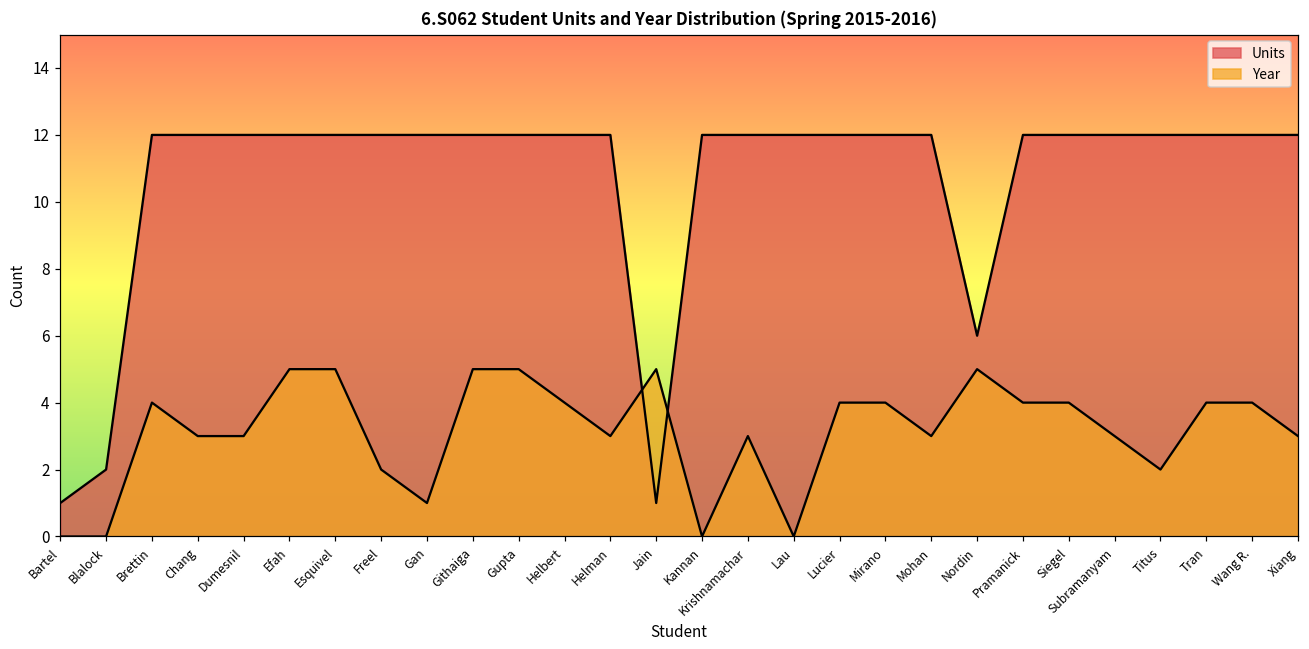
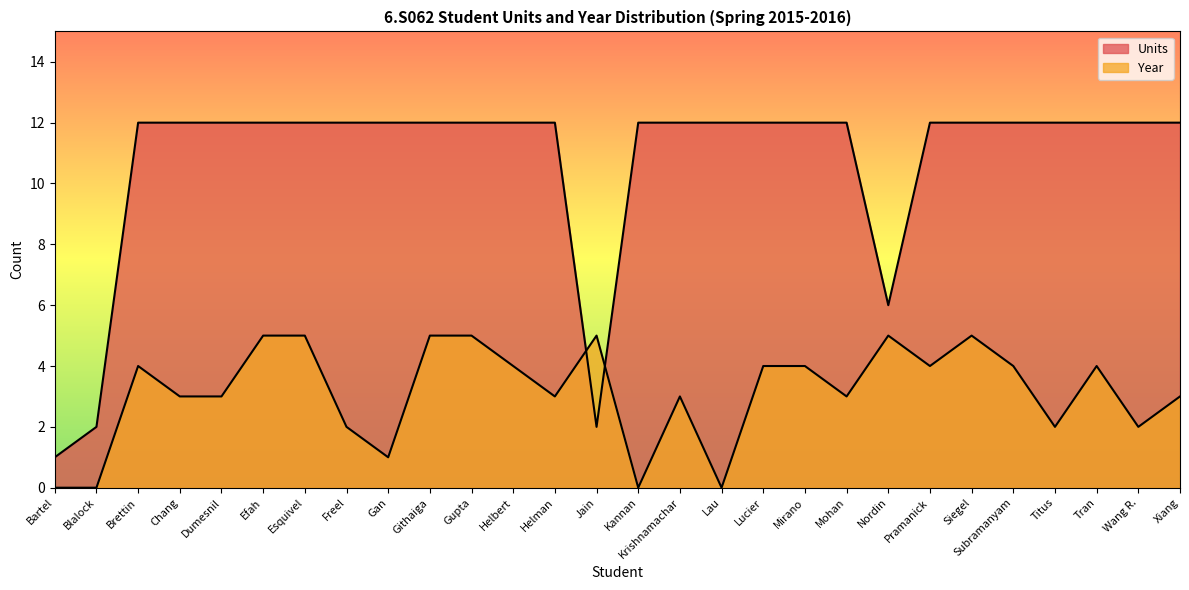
Units, Jain: 1 -> 2
Year, Siegel: 4 -> 5
Year, Subramanyam: 3 -> 4
Year, Wang R.: 4 -> 2
